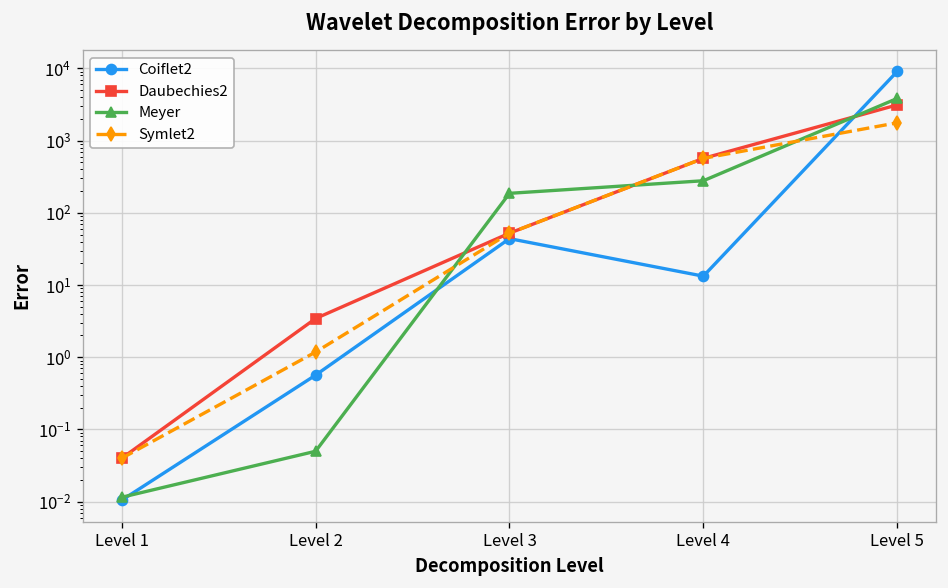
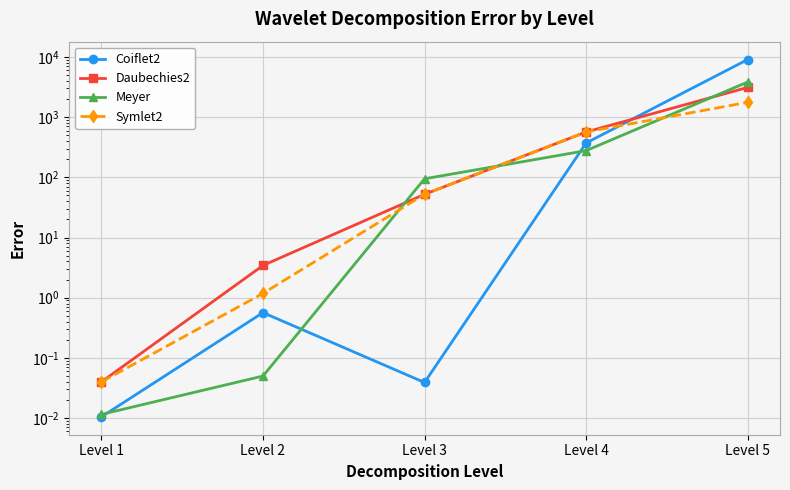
Coiflet2, Level 3: 40 -> 0.04
Meyer, Level 3: 190 -> 90
Coiflet2, Level 4: 13 -> 400
